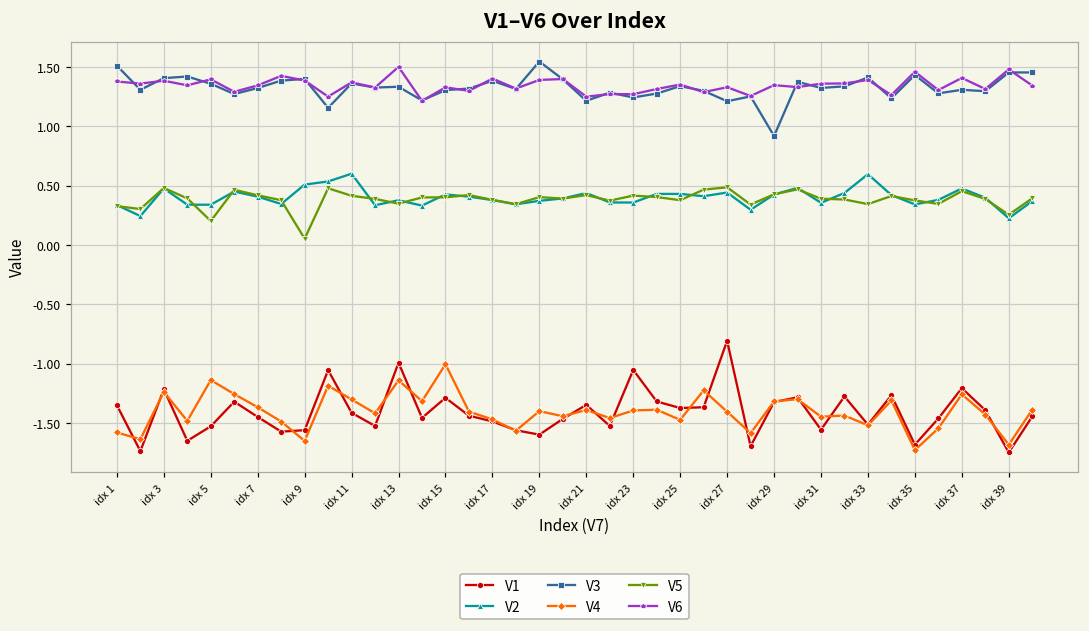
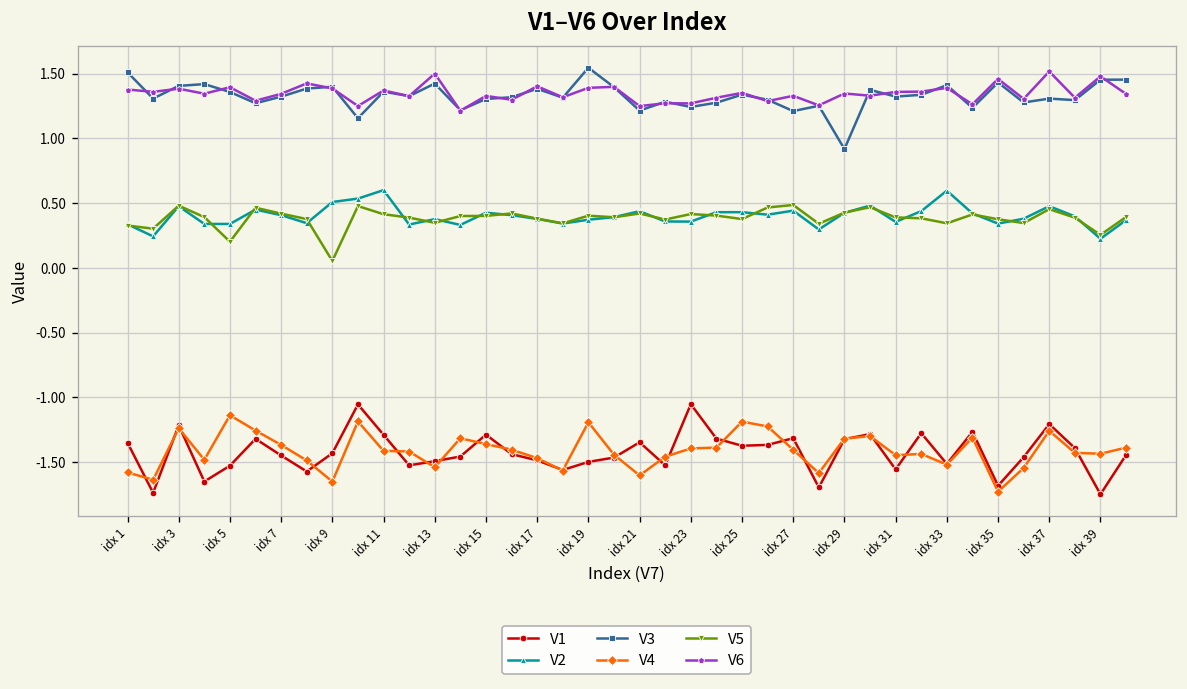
V1, idx 9: -1.56 -> -1.43
V1, idx 11: -1.42 -> -1.29
V4, idx 11: -1.30 -> -1.41
V1, idx 13: -0.99 -> -1.49
V3, idx 13: 1.33 -> 1.42
V4, idx 13: -1.14 -> -1.54
V4, idx 15: -1.01 -> -1.36
V1, idx 19: -1.60 -> -1.50
V4, idx 19: -1.40 -> -1.19
V4, idx 21: -1.39 -> -1.60
V4, idx 25: -1.47 -> -1.19
V1, idx 27: -0.81 -> -1.32
V6, idx 37: 1.41 -> 1.52
V4, idx 39: -1.68 -> -1.44
